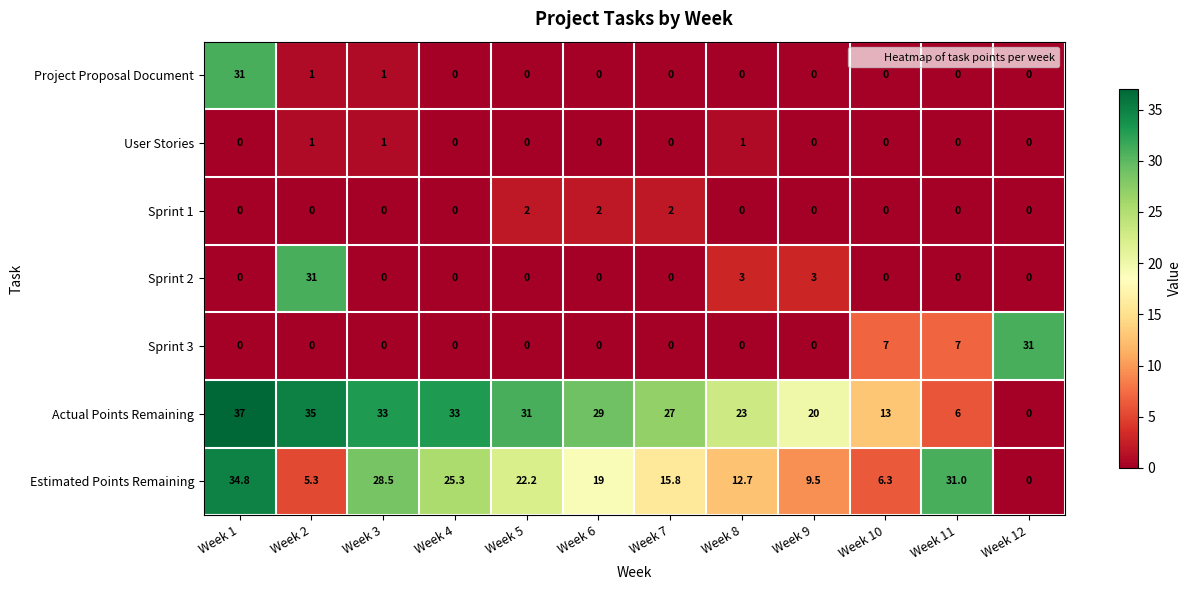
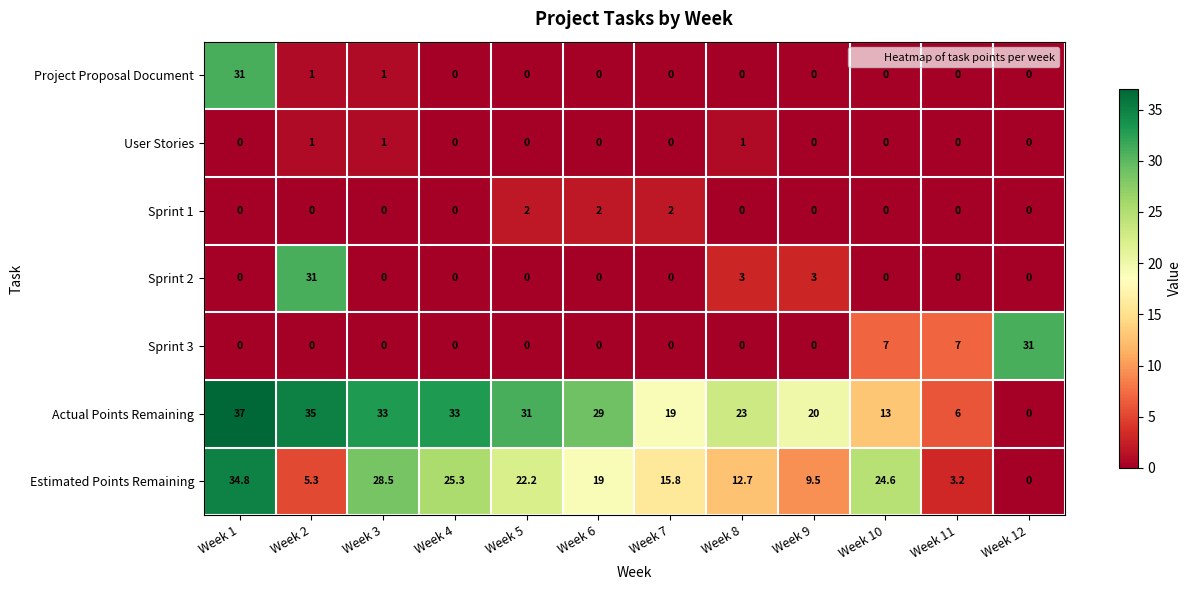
Actual Points Remaining, Week 7: 27 -> 19
Estimated Points Remaining, Week 10: 6.3 -> 24.6
Estimated Points Remaining, Week 11: 31.0 -> 3.2
